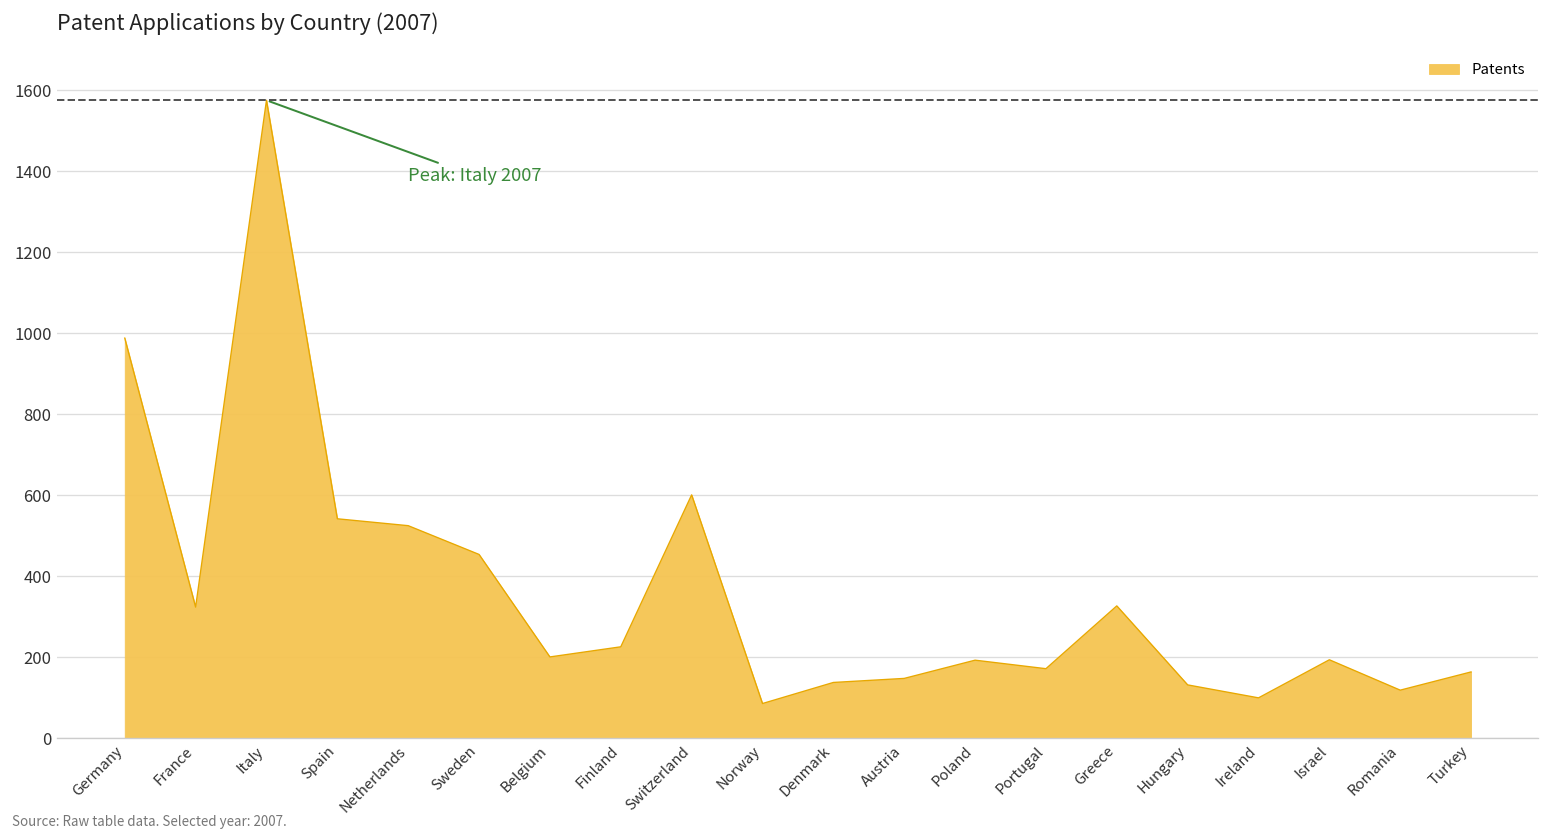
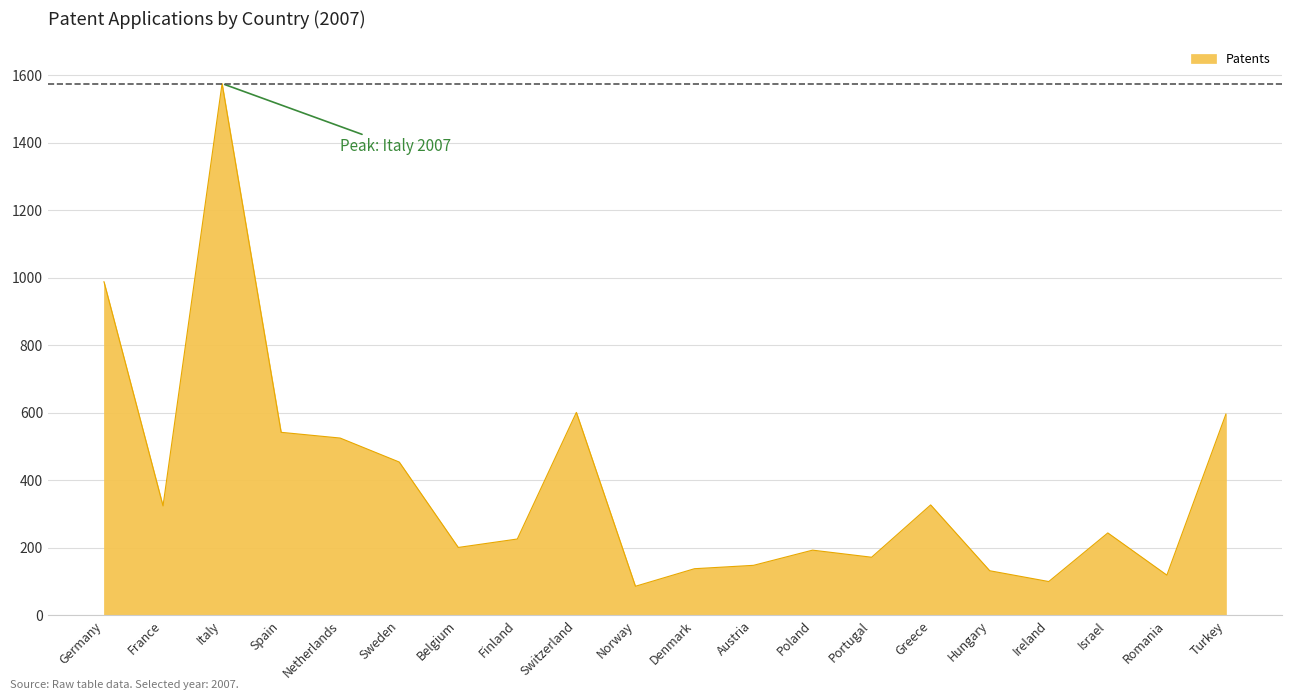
Israel: 190 -> 240
Turkey: 160 -> 600
